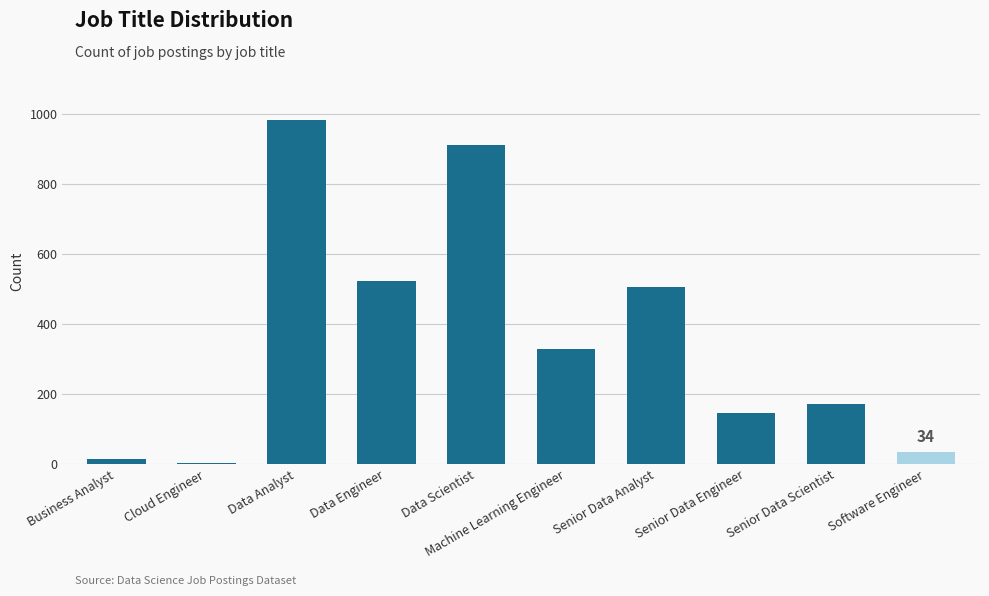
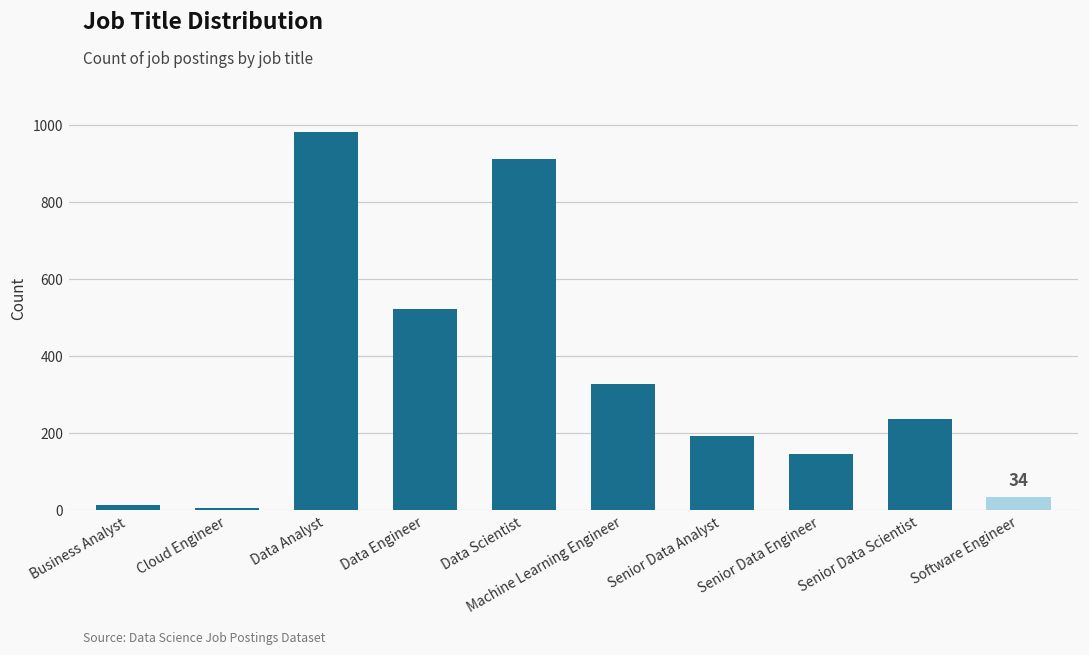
Senior Data Analyst: 510 -> 190
Senior Data Scientist: 170 -> 240
